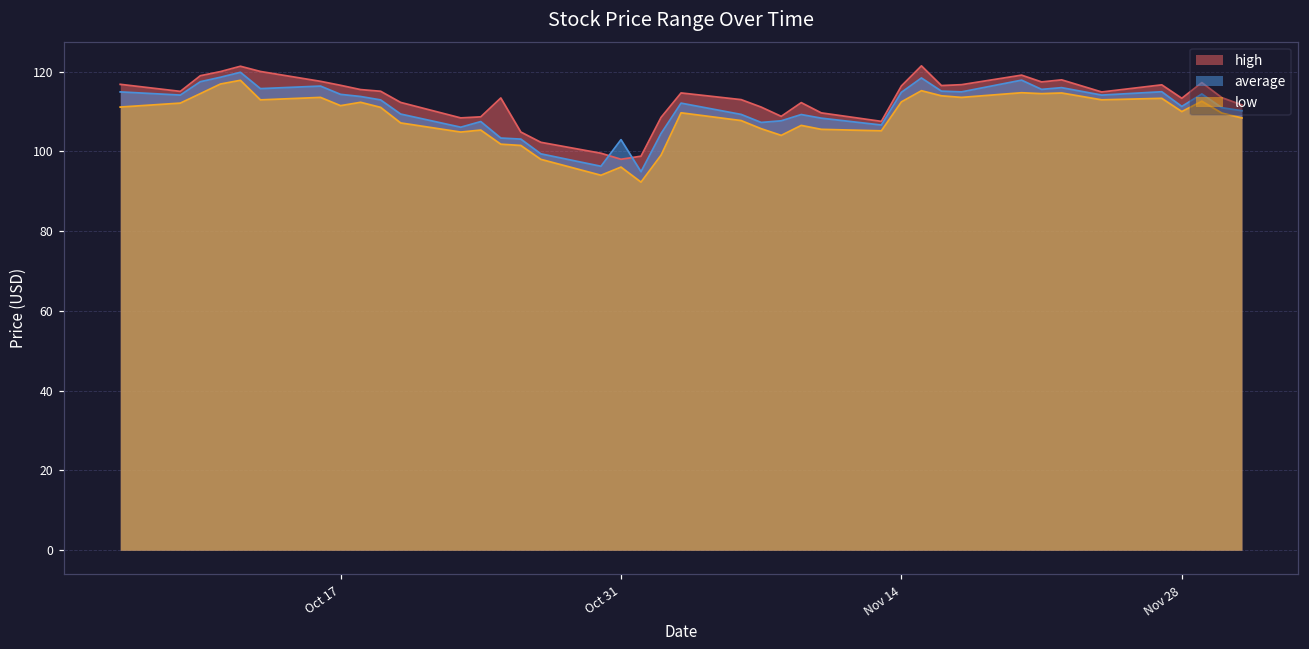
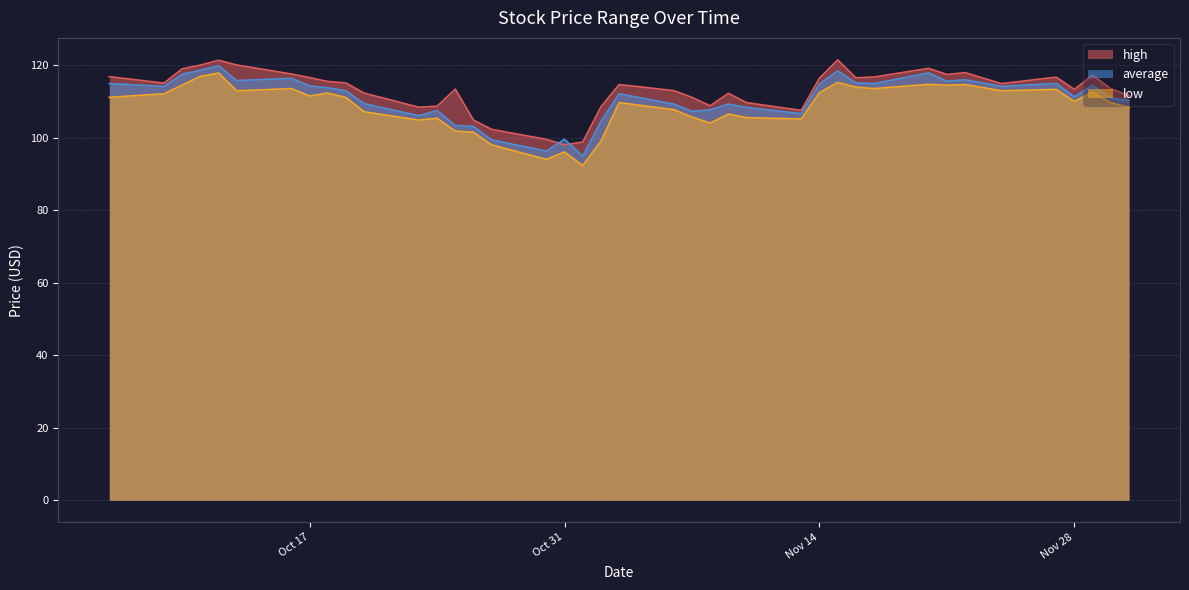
average, Oct 31: 103 -> 100
